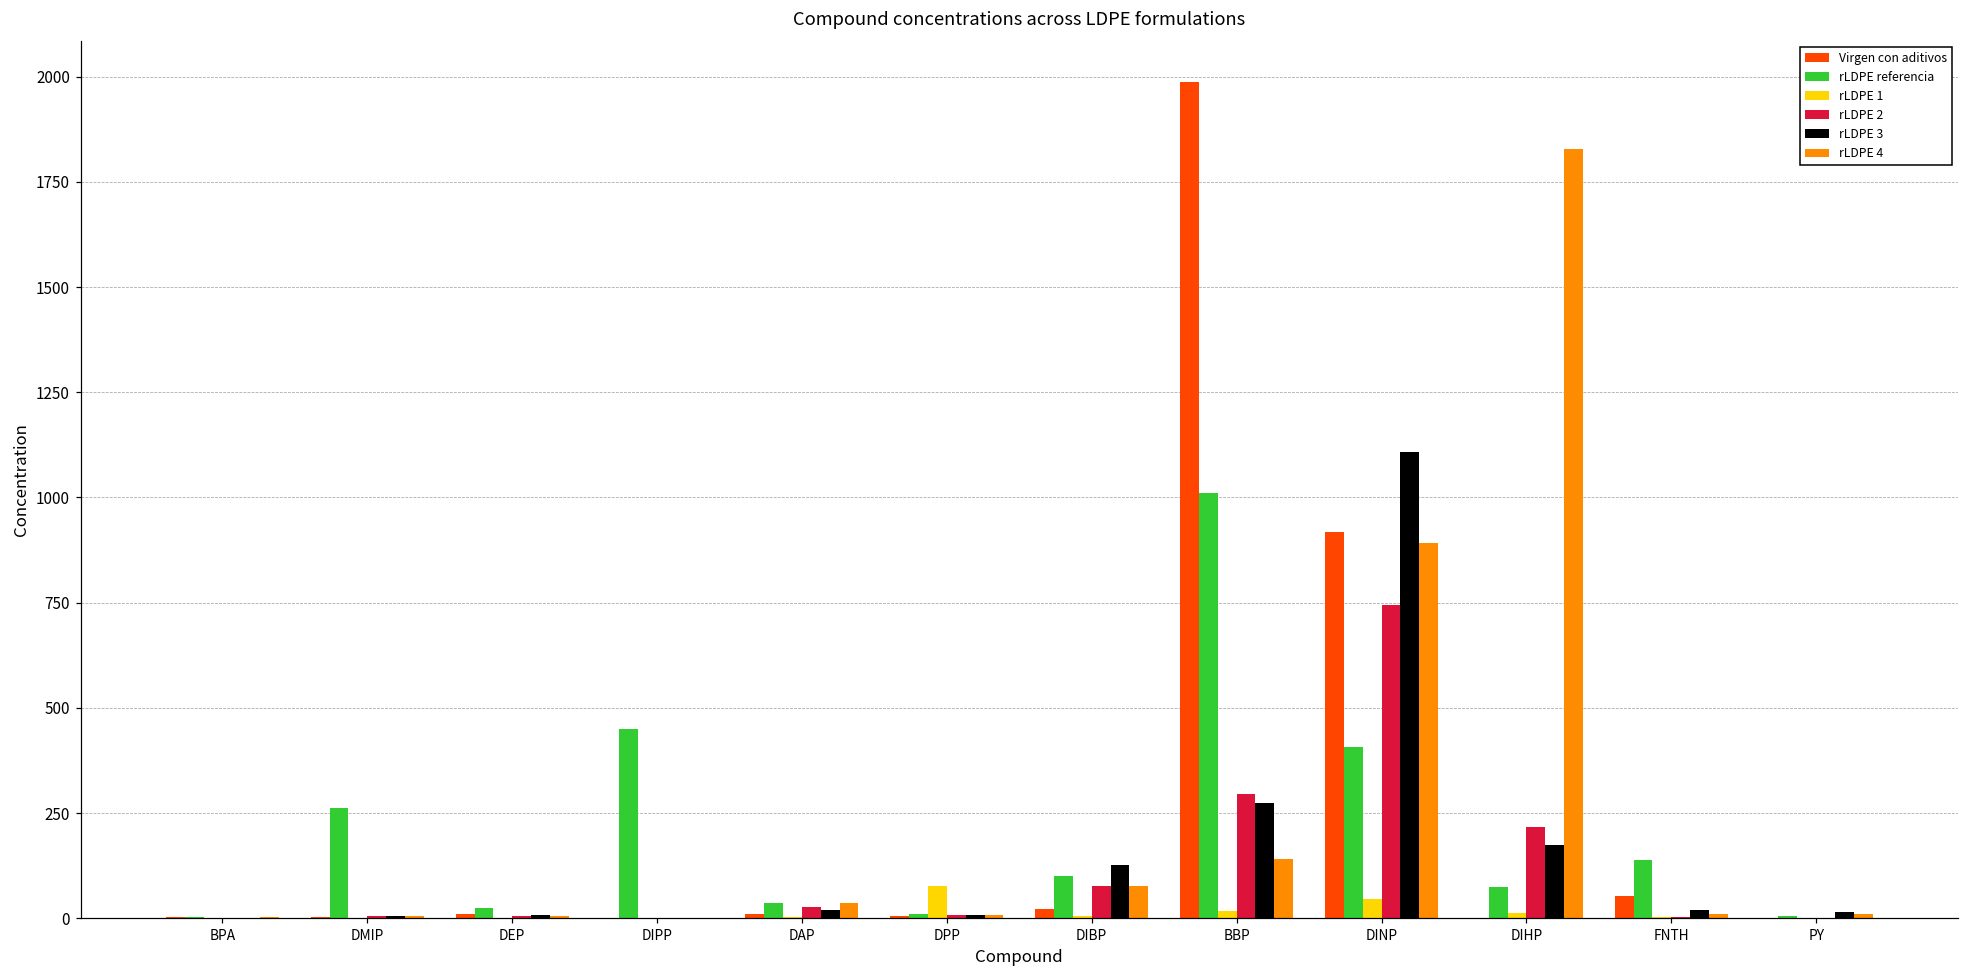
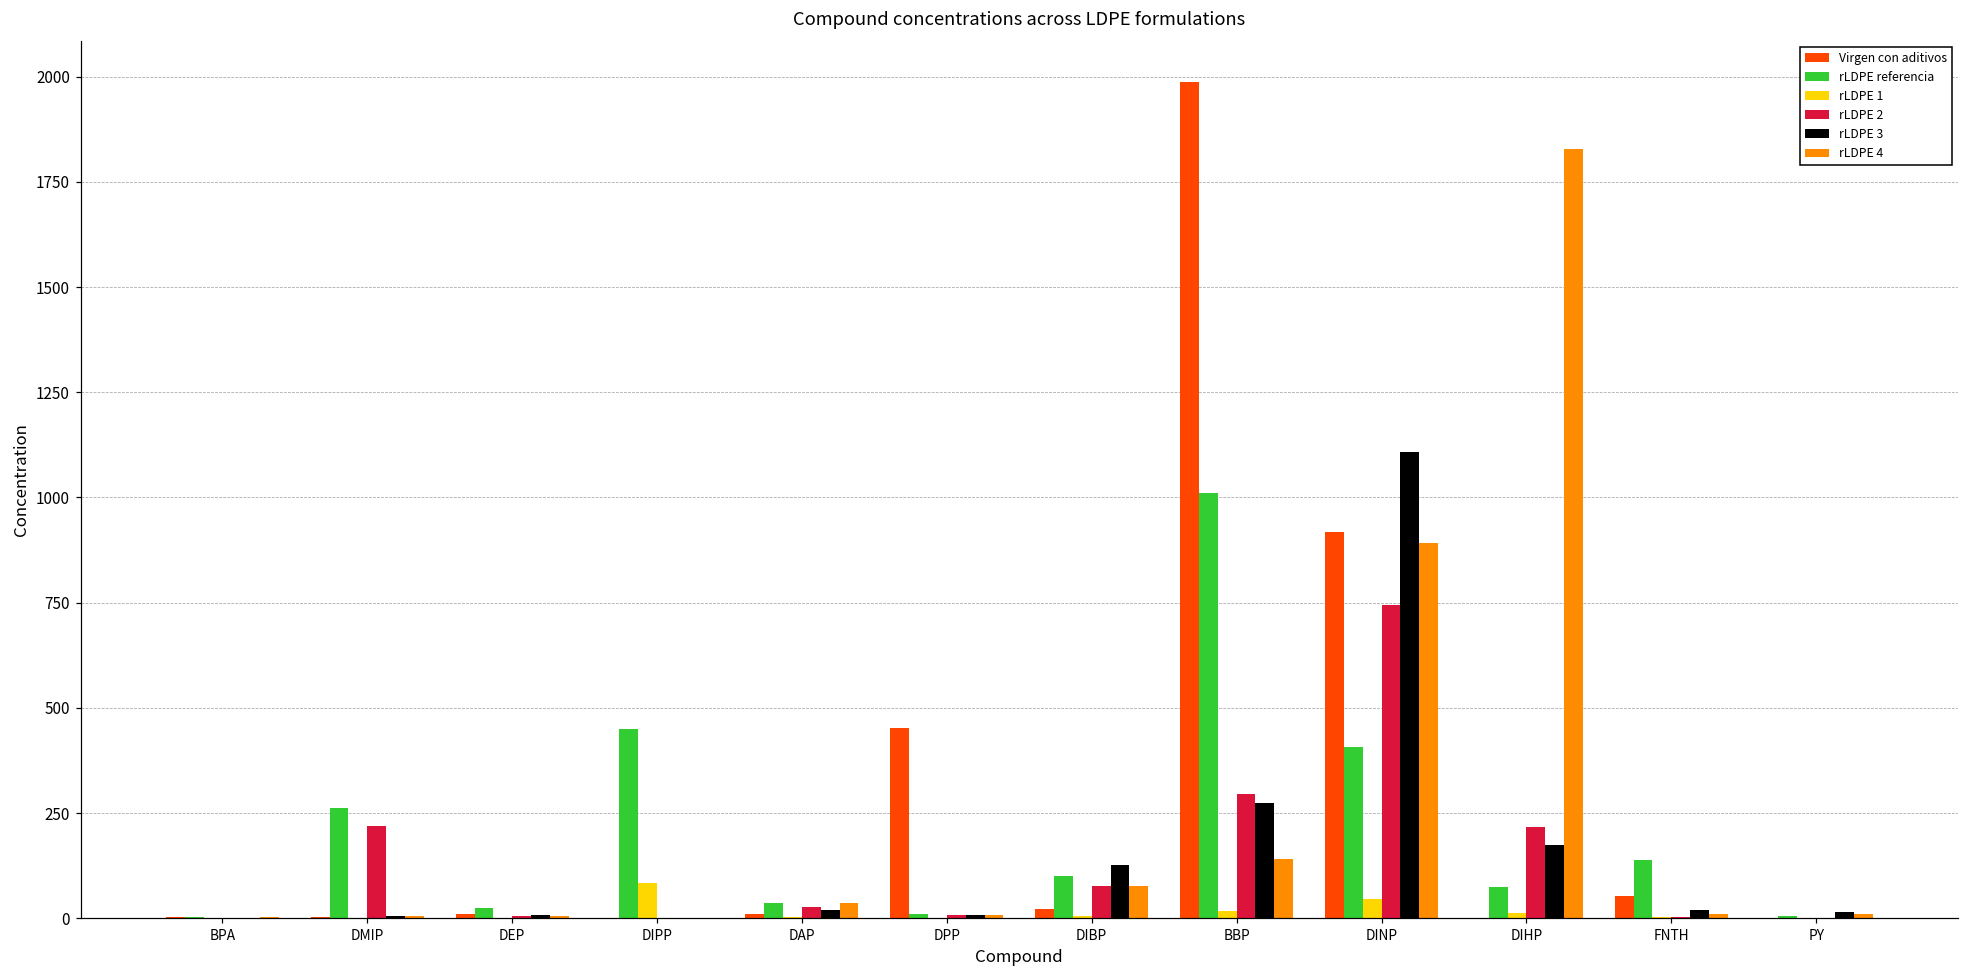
rLDPE 2, DMIP: 0 -> 220
rLDPE 1, DIPP: 0 -> 80
Virgen con aditivos, DPP: 10 -> 450
rLDPE 1, DPP: 80 -> 0
